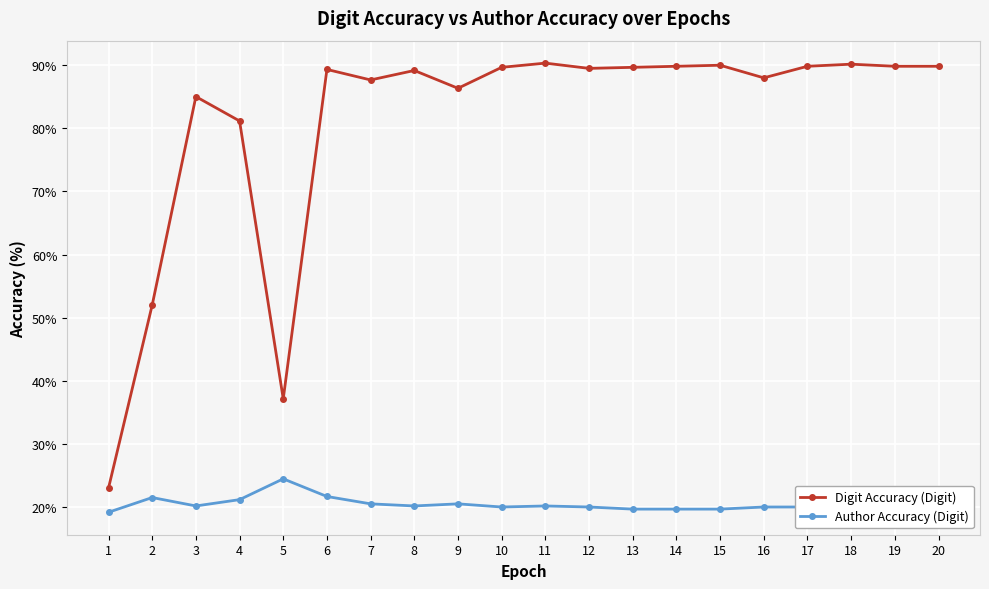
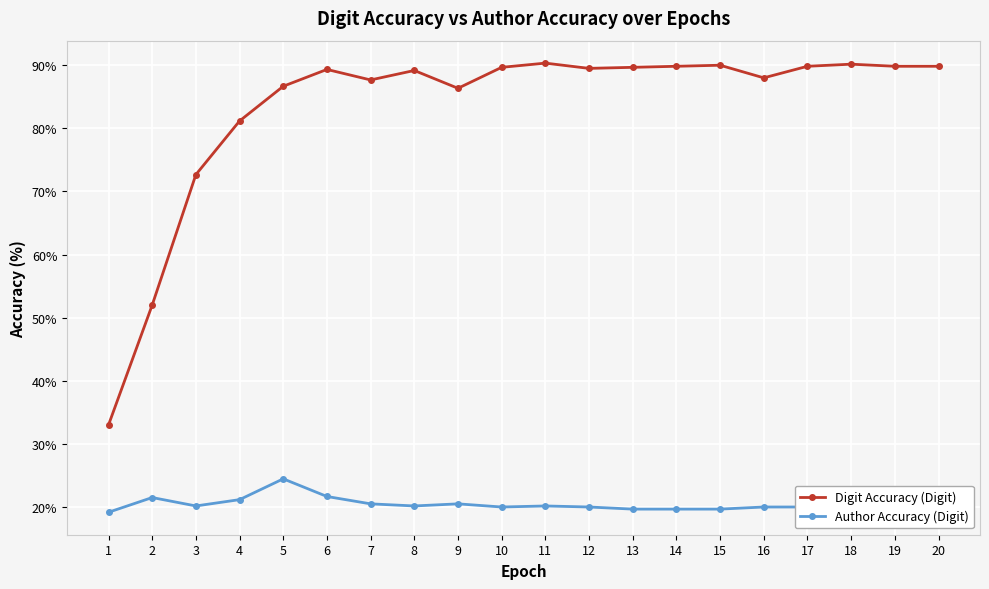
Digit Accuracy (Digit), 1: 23% -> 33%
Digit Accuracy (Digit), 3: 85% -> 73%
Digit Accuracy (Digit), 5: 37% -> 87%
